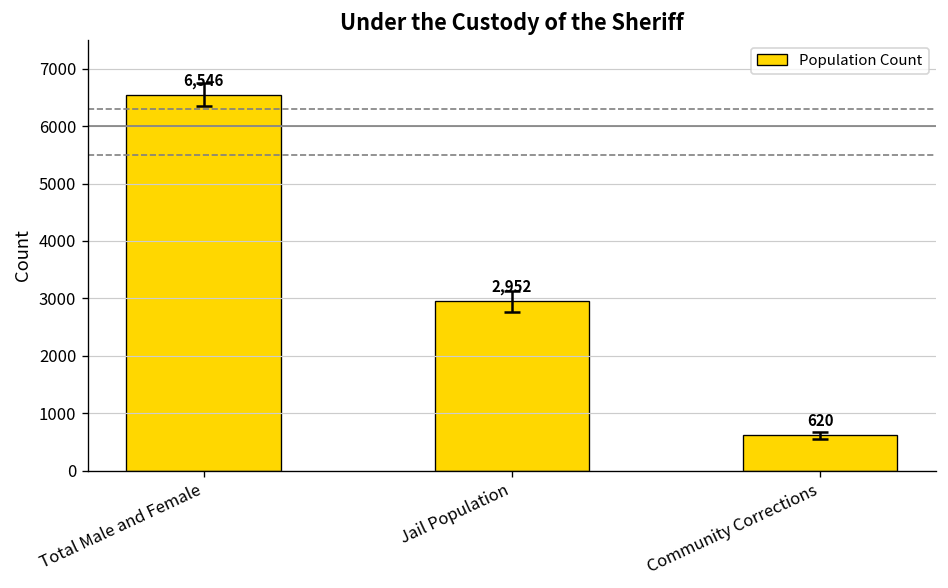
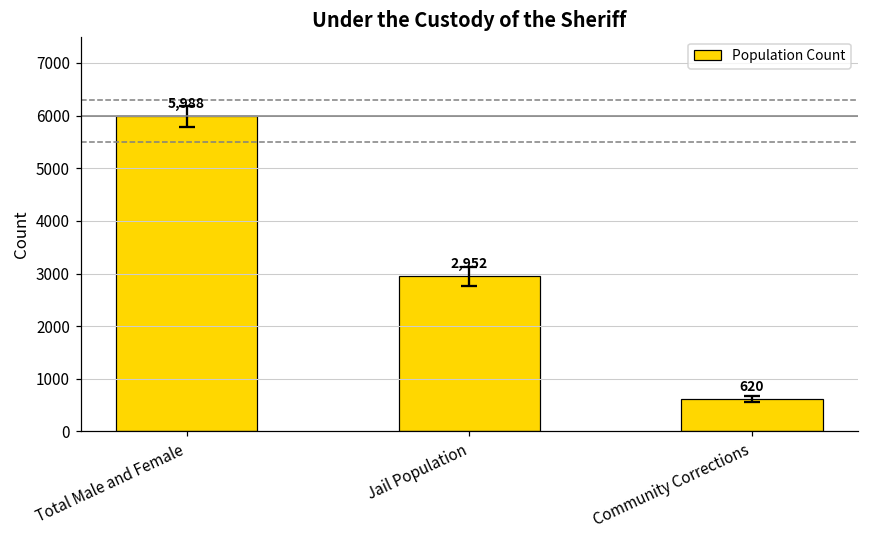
Population Count, Total Male and Female: 6,546 -> 5,988
